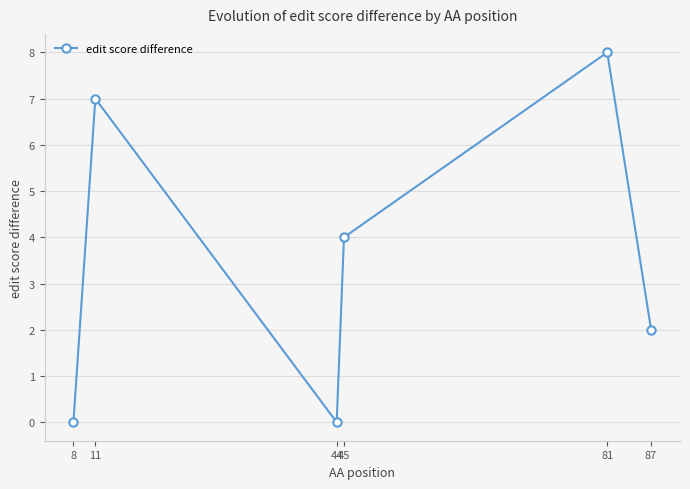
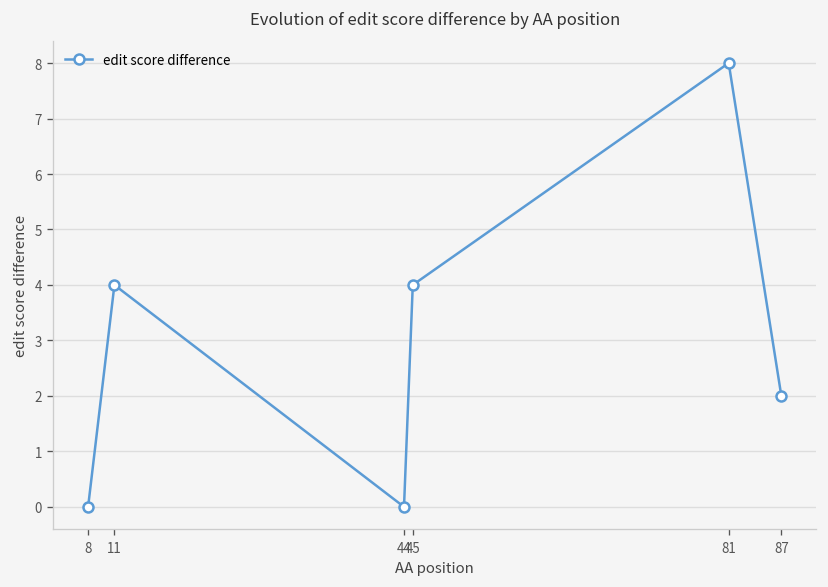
11: 7 -> 4
